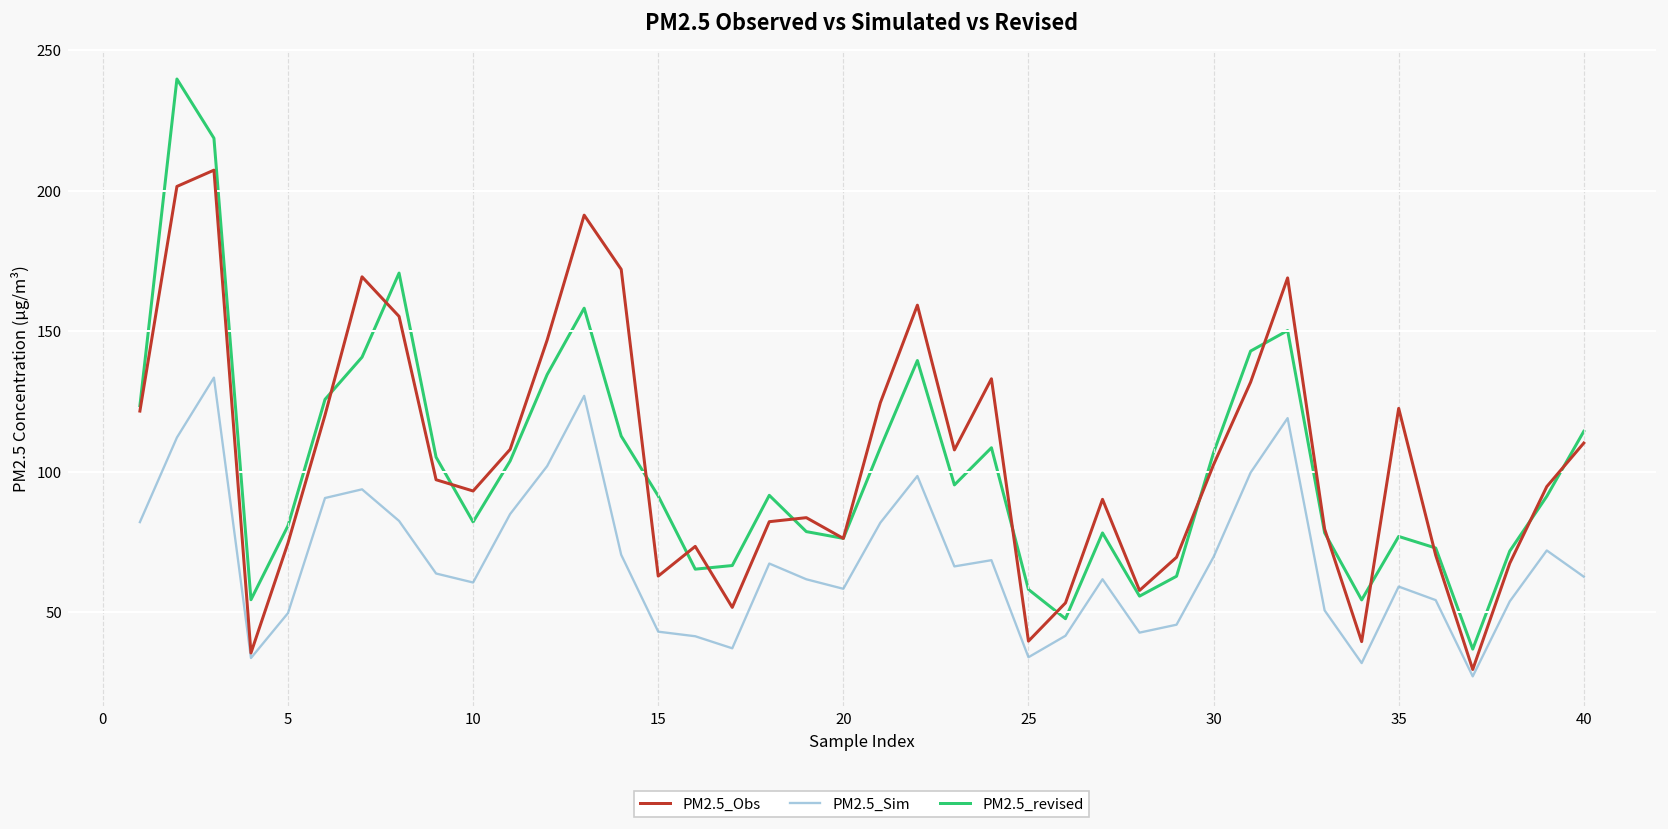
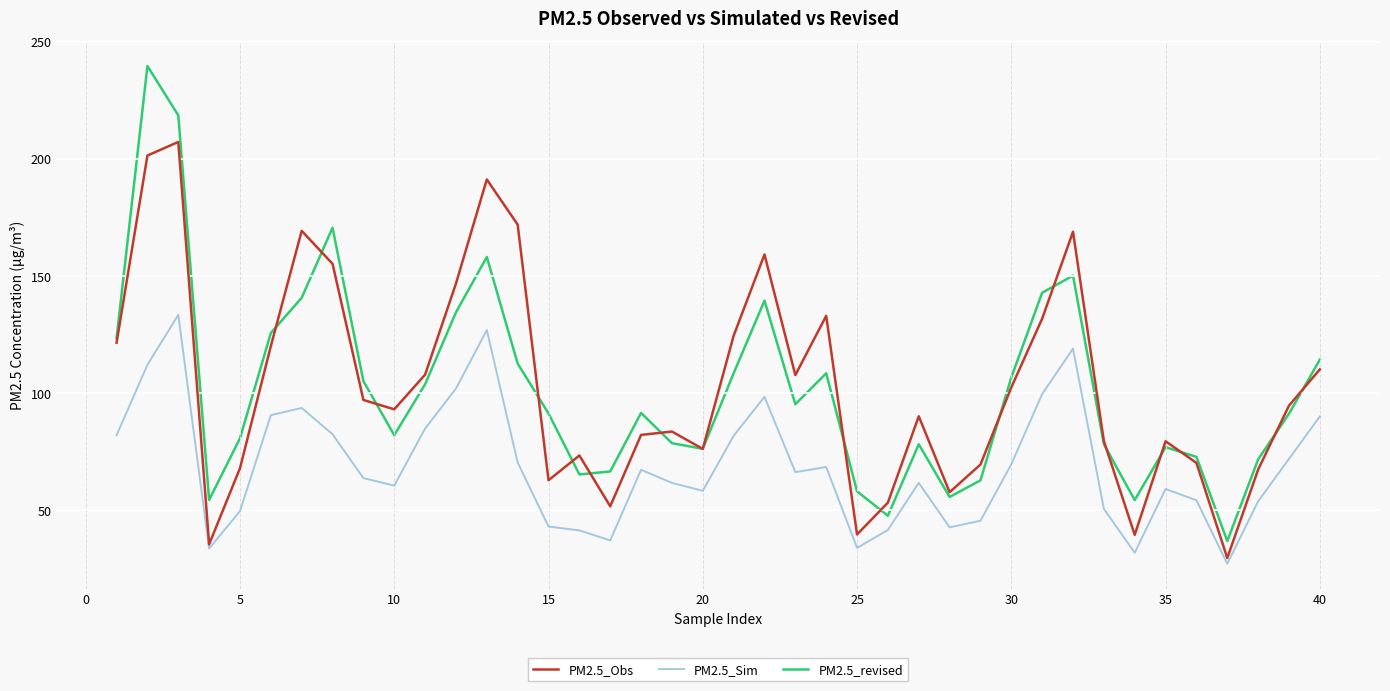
PM2.5_Obs, 5: 75 -> 68
PM2.5_Obs, 35: 123 -> 79
PM2.5_Sim, 40: 63 -> 90
